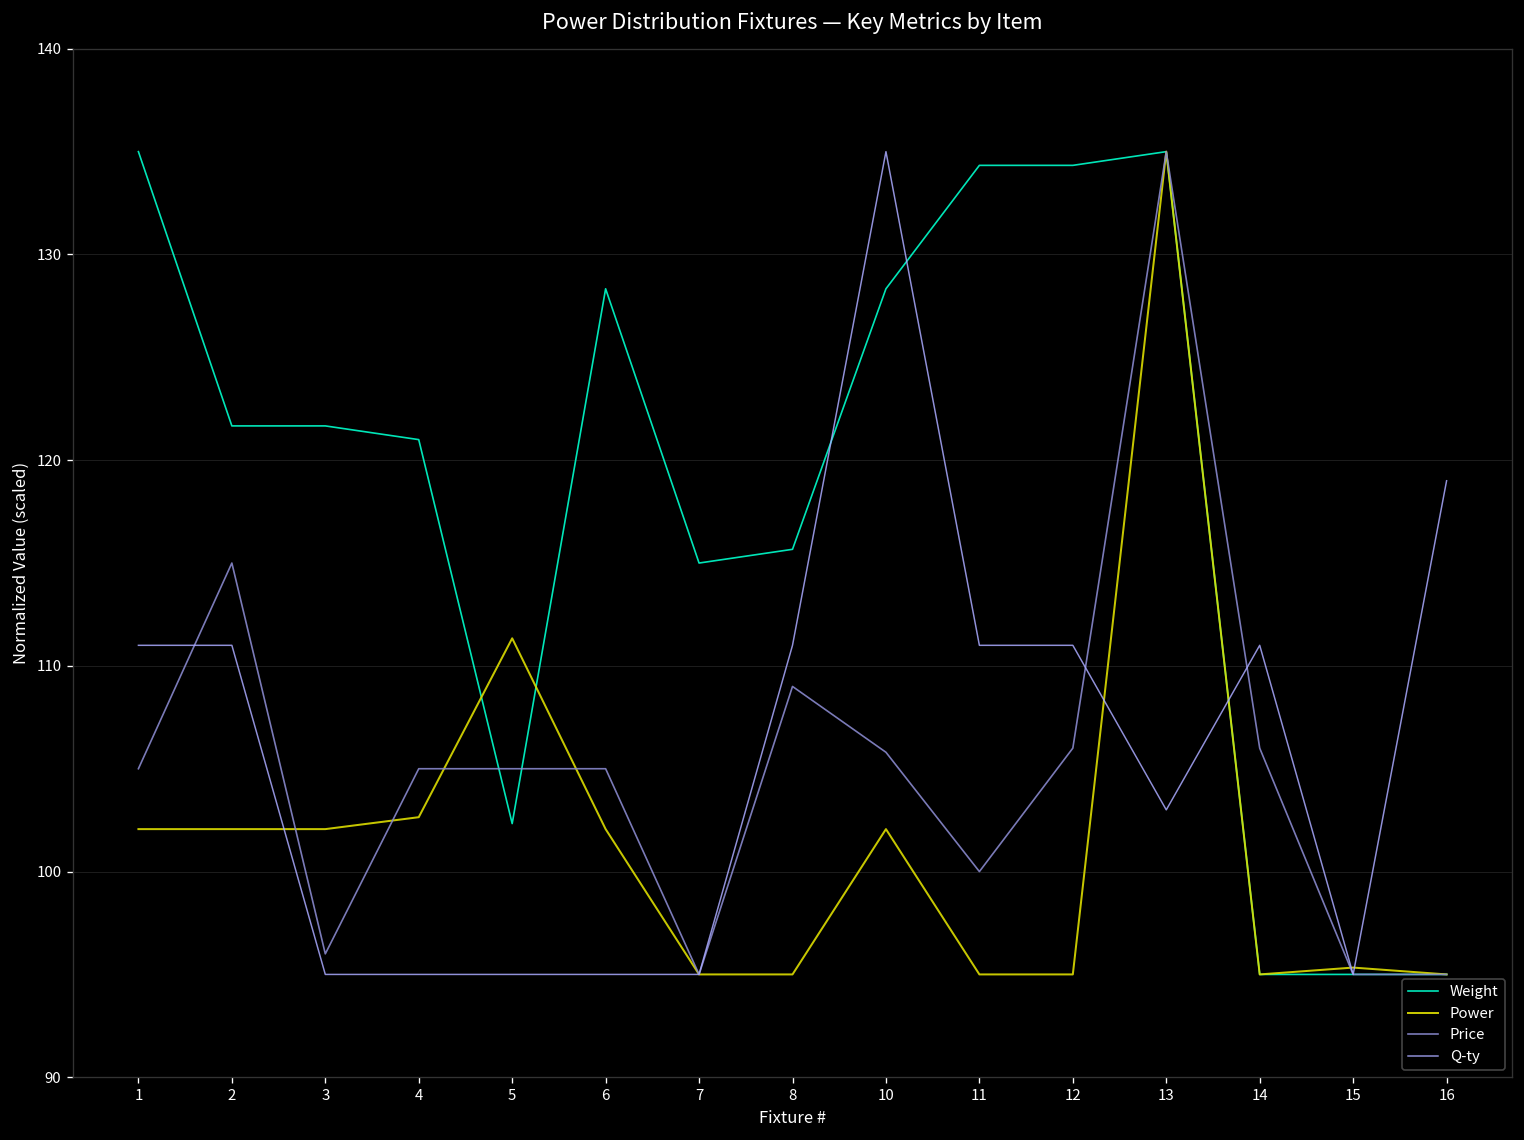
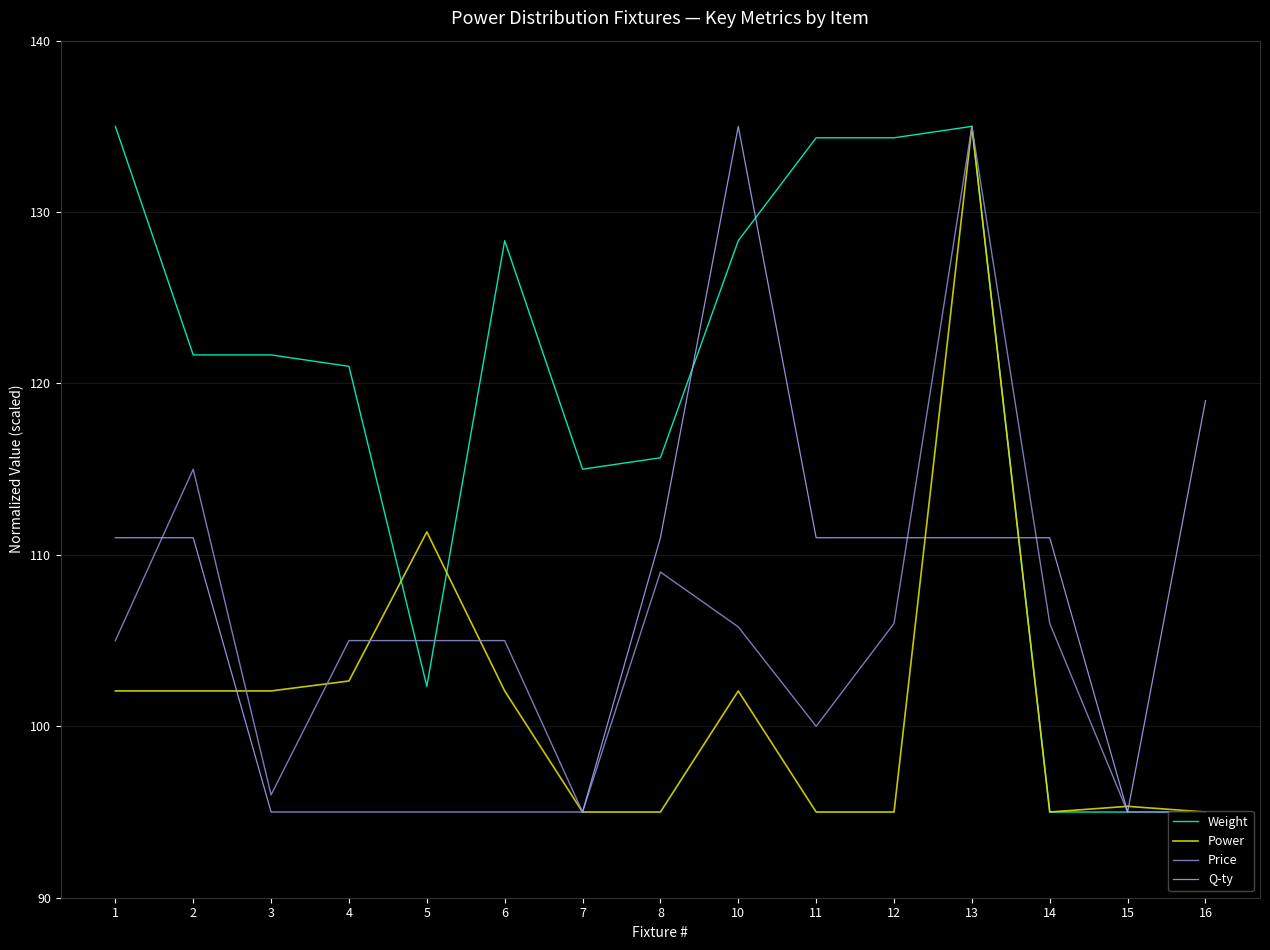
Q-ty, 13: 103.0 -> 111.0
